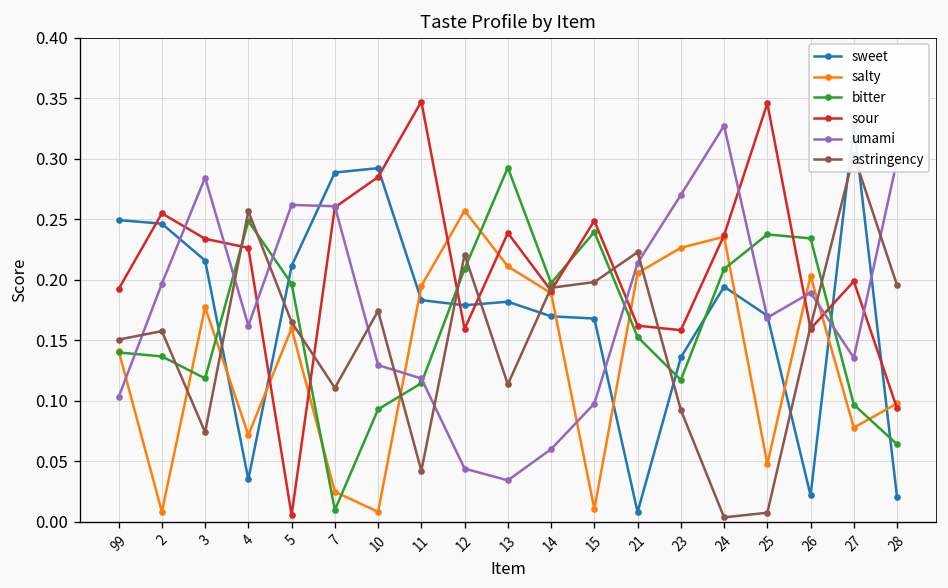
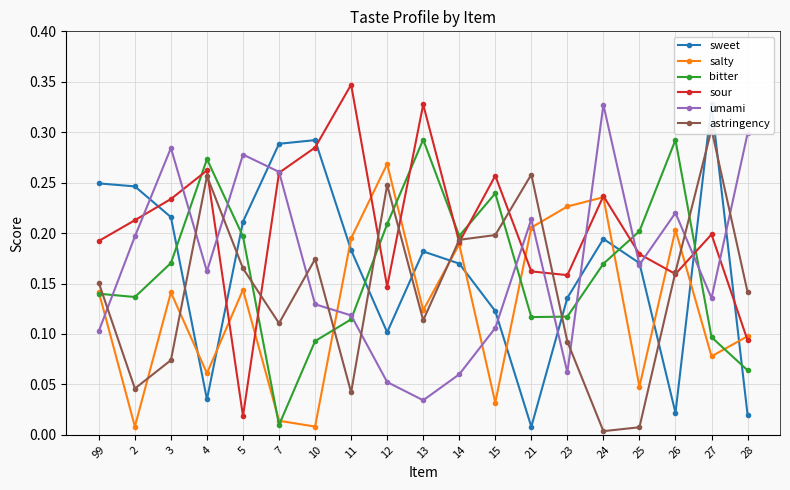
sour, 2: 0.255 -> 0.213
astringency, 2: 0.157 -> 0.046
salty, 3: 0.177 -> 0.141
bitter, 3: 0.118 -> 0.170
salty, 4: 0.072 -> 0.061
bitter, 4: 0.248 -> 0.273
sour, 4: 0.226 -> 0.262
salty, 5: 0.160 -> 0.144
sour, 5: 0.005 -> 0.019
umami, 5: 0.262 -> 0.278
salty, 7: 0.025 -> 0.014
sweet, 12: 0.179 -> 0.102
salty, 12: 0.257 -> 0.268
sour, 12: 0.159 -> 0.147
umami, 12: 0.044 -> 0.052
astringency, 12: 0.221 -> 0.248
salty, 13: 0.211 -> 0.124
sour, 13: 0.239 -> 0.327
sweet, 15: 0.168 -> 0.123
salty, 15: 0.010 -> 0.032
sour, 15: 0.249 -> 0.257
umami, 15: 0.098 -> 0.106
bitter, 21: 0.153 -> 0.117
astringency, 21: 0.223 -> 0.258
umami, 23: 0.270 -> 0.062
bitter, 24: 0.209 -> 0.170
bitter, 25: 0.237 -> 0.202
sour, 25: 0.346 -> 0.179
bitter, 26: 0.234 -> 0.292
umami, 26: 0.189 -> 0.220
astringency, 28: 0.195 -> 0.142
